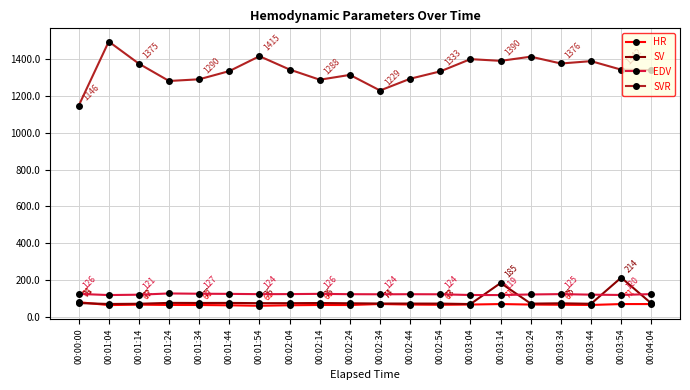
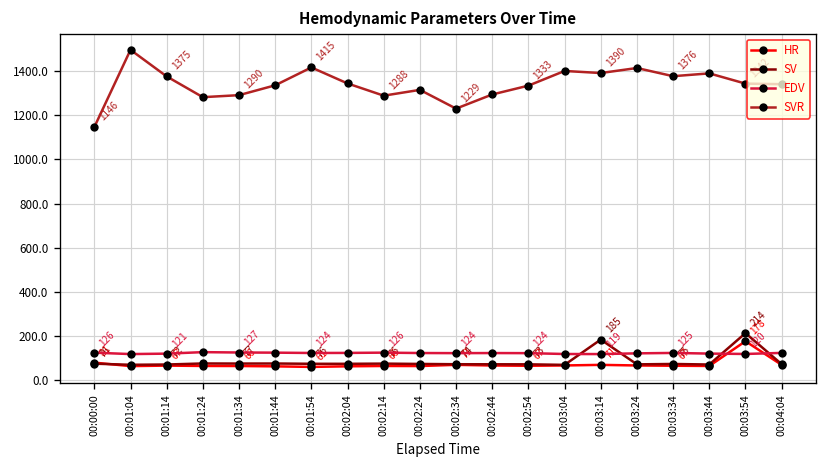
HR, 00:03:54: 71 -> 178
